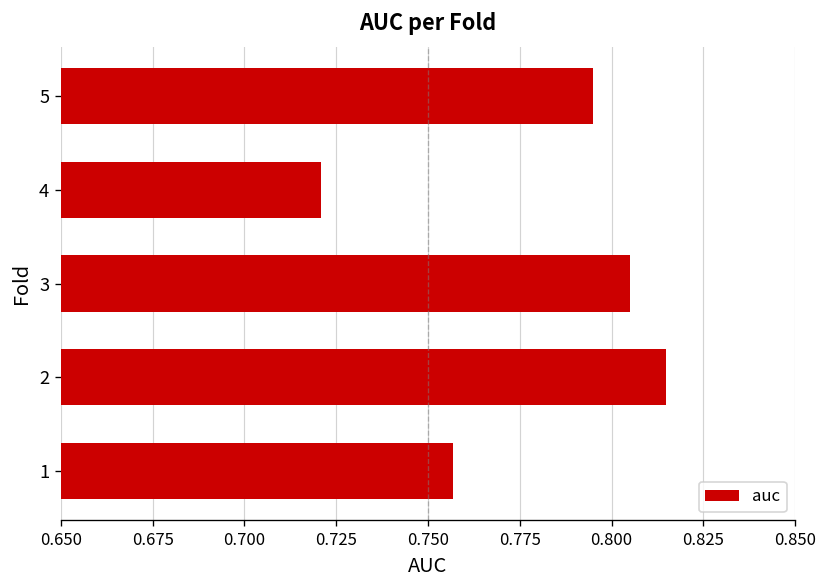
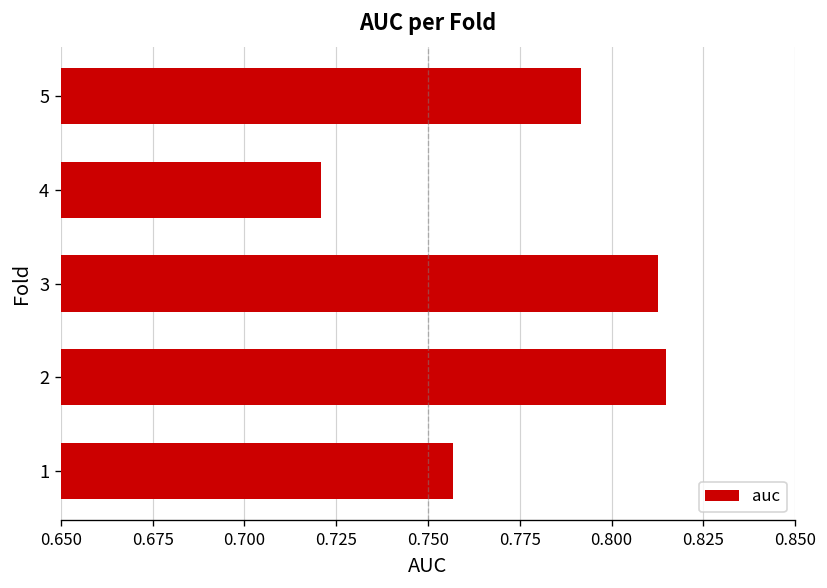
5: 0.795 -> 0.792
3: 0.805 -> 0.813
